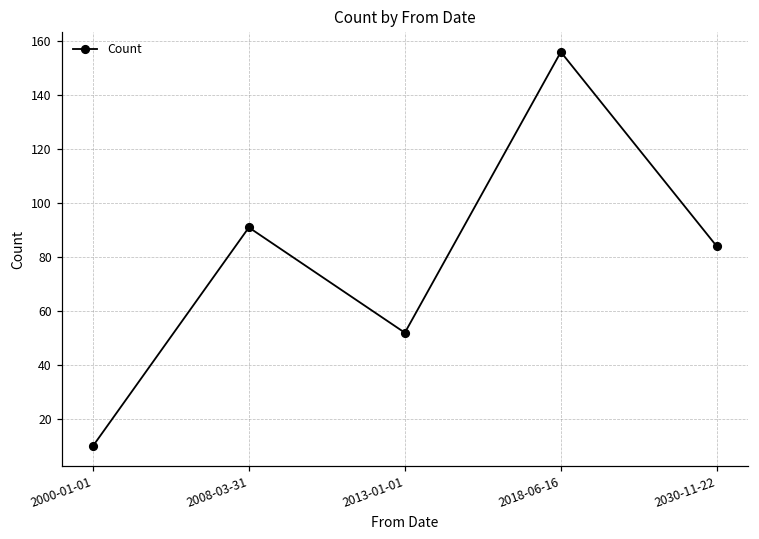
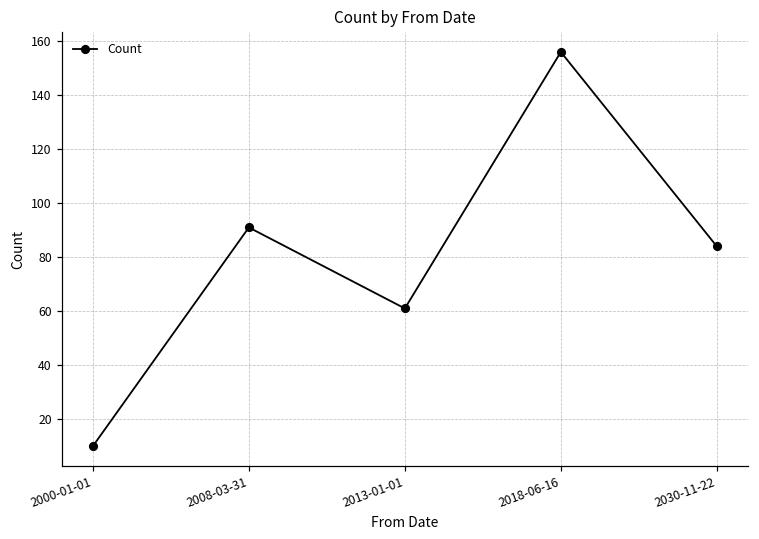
2013-01-01: 52 -> 61
